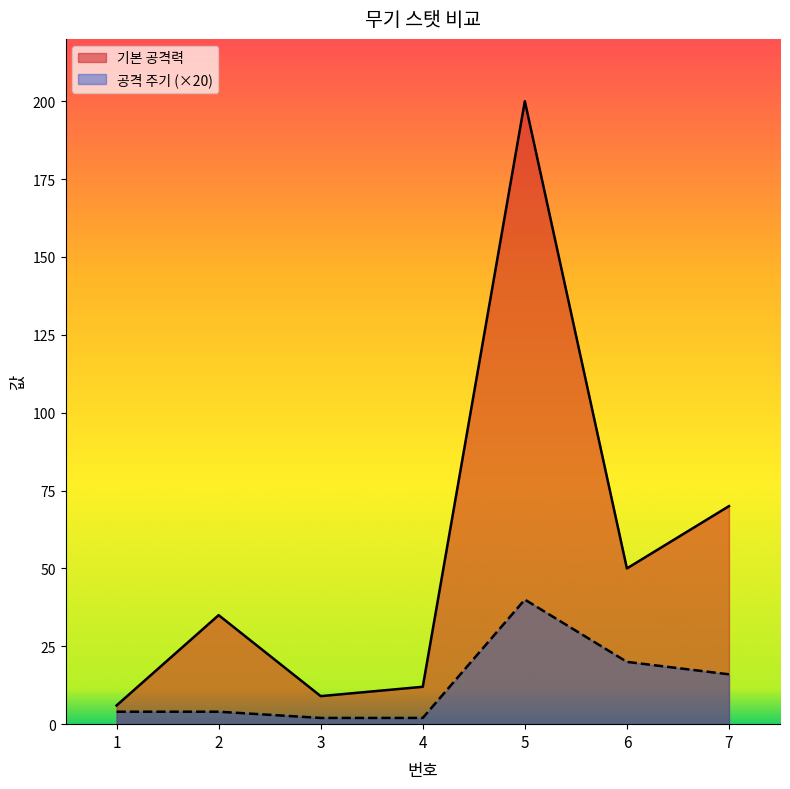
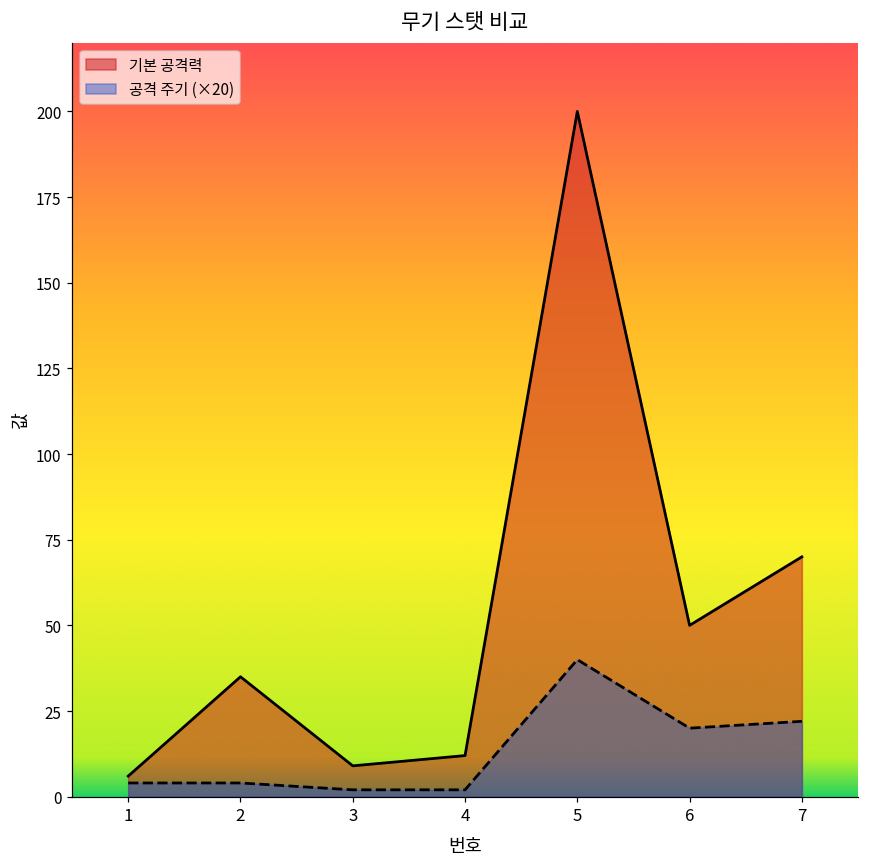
공격 주기 (×20), 7: 16 -> 22
